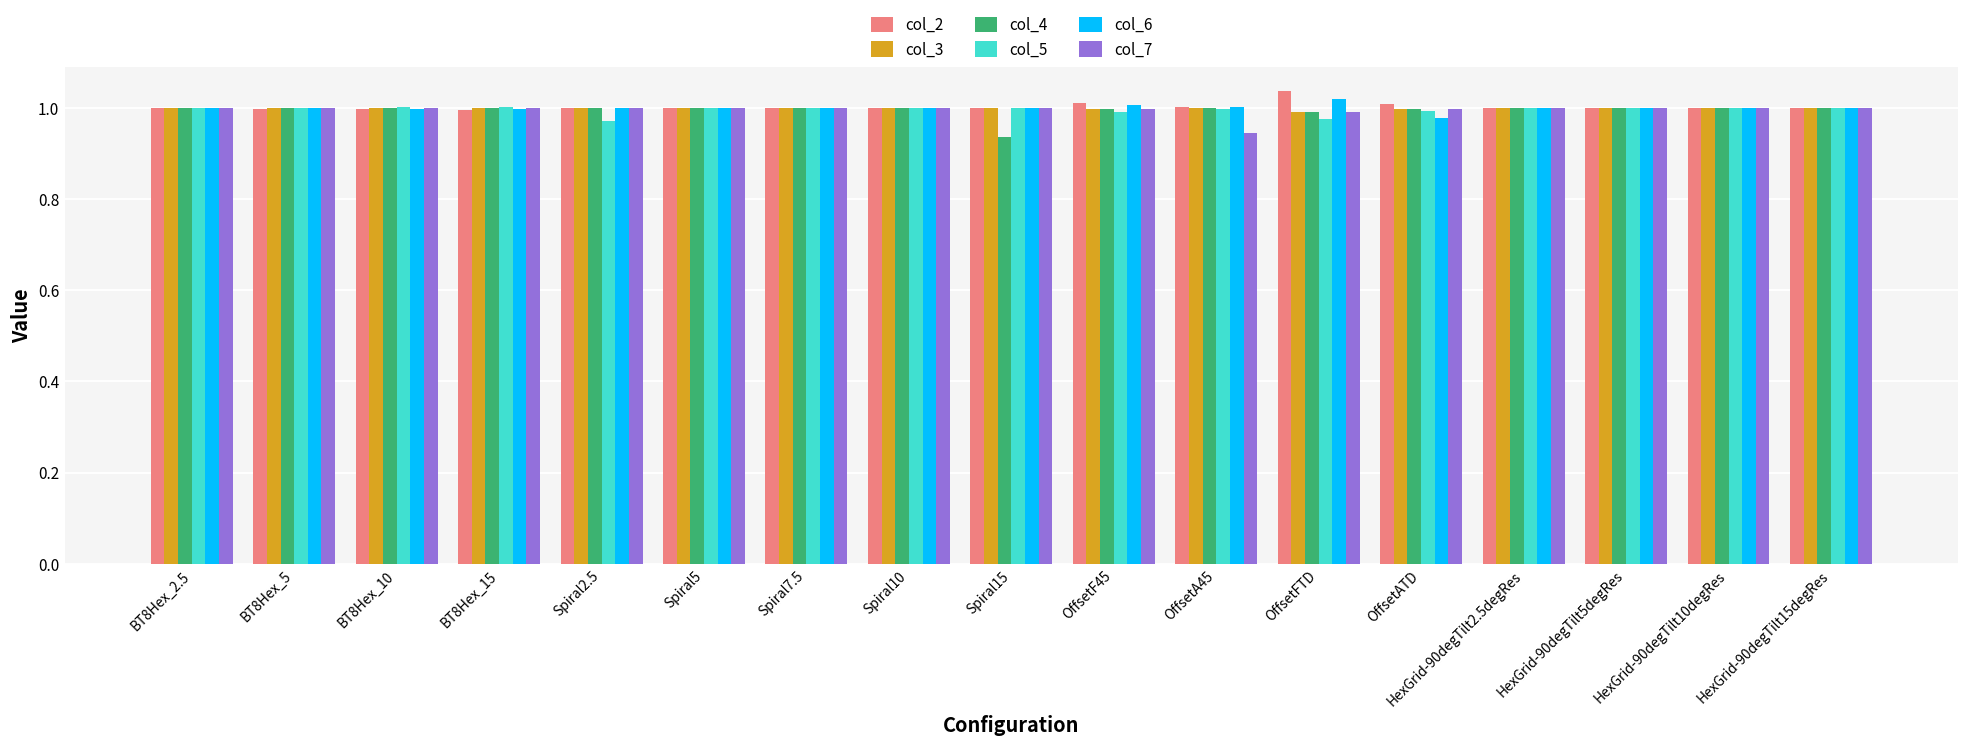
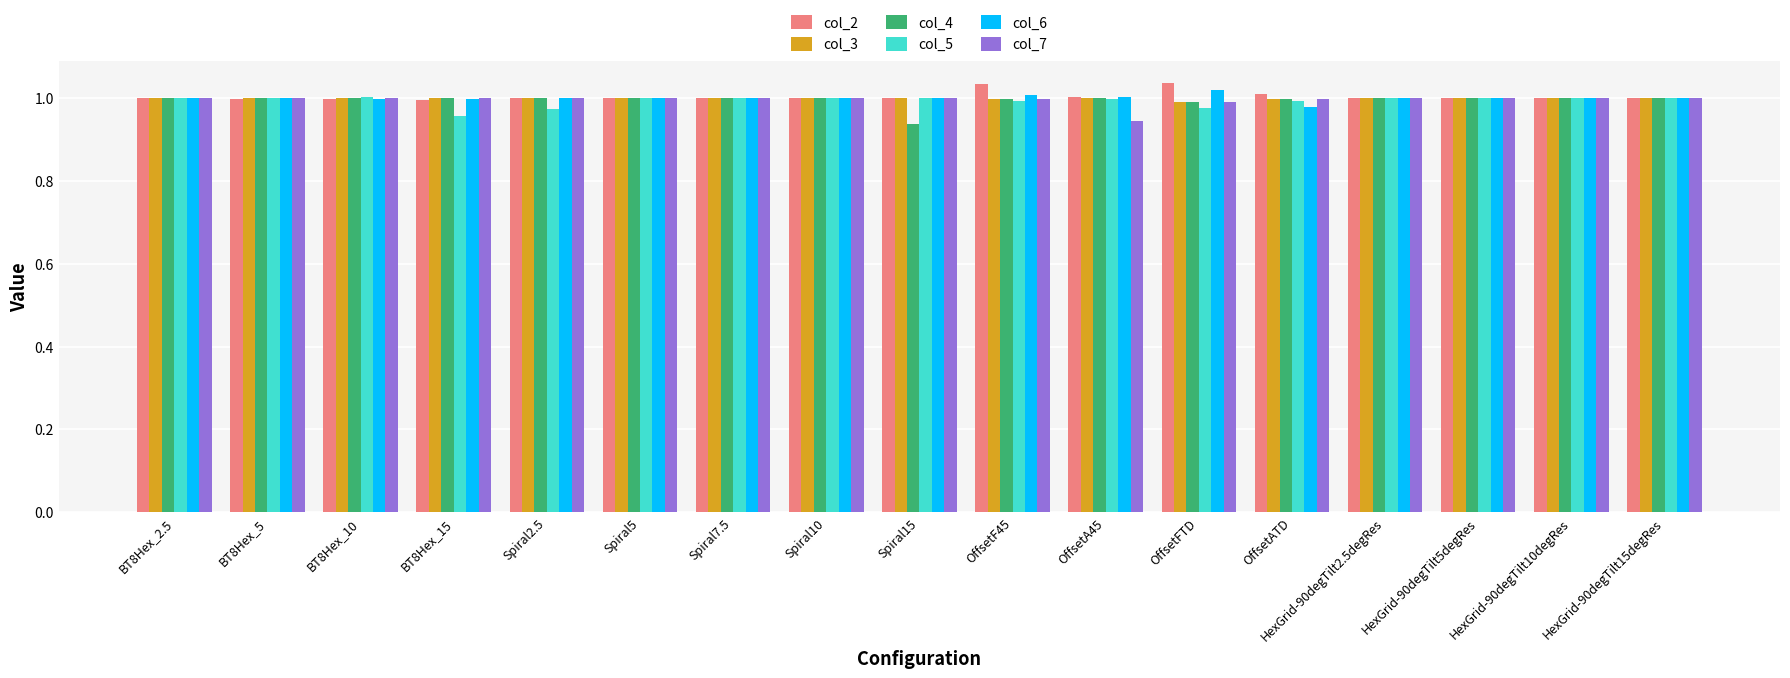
col_5, BT8Hex_15: 1.00 -> 0.96
col_2, OffsetF45: 1.01 -> 1.03
